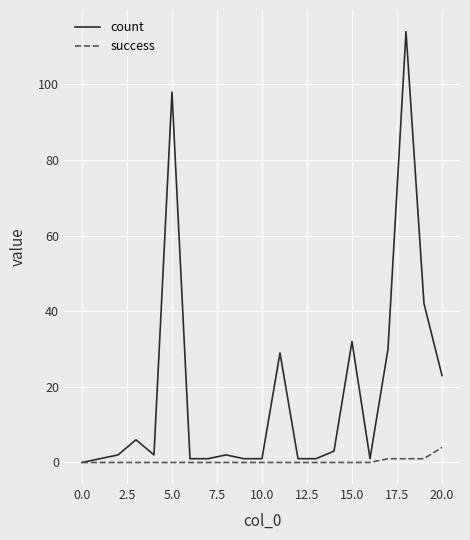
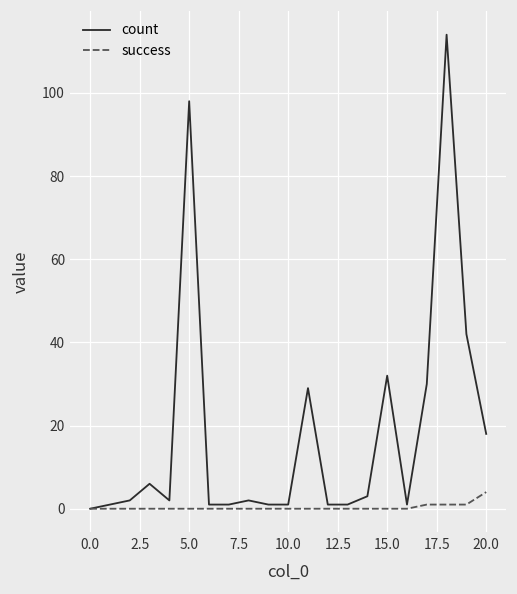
count, 20.0: 23 -> 18
